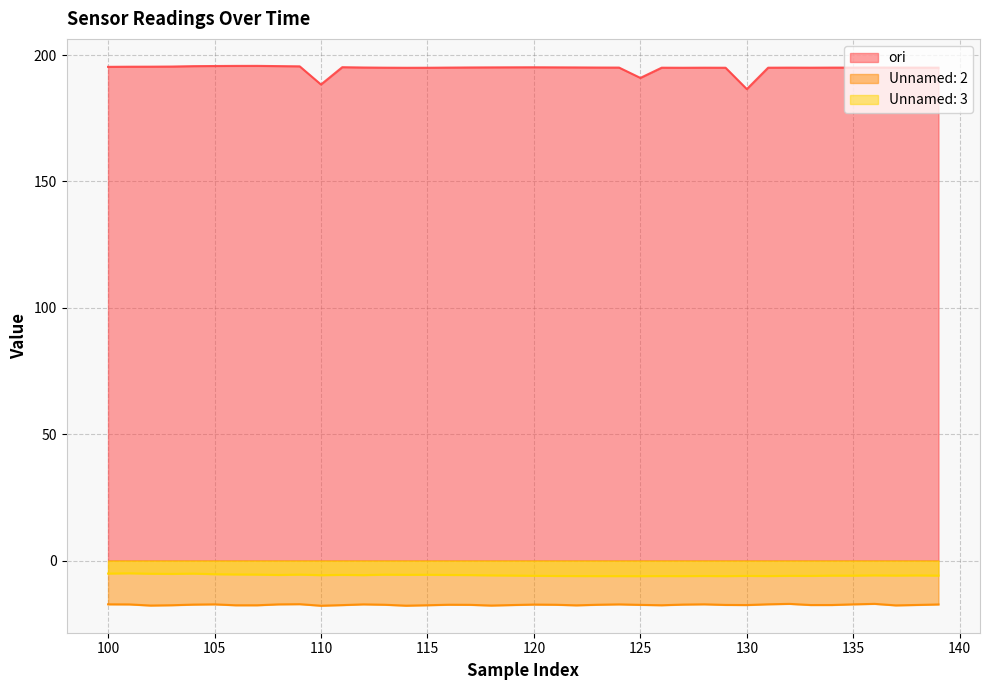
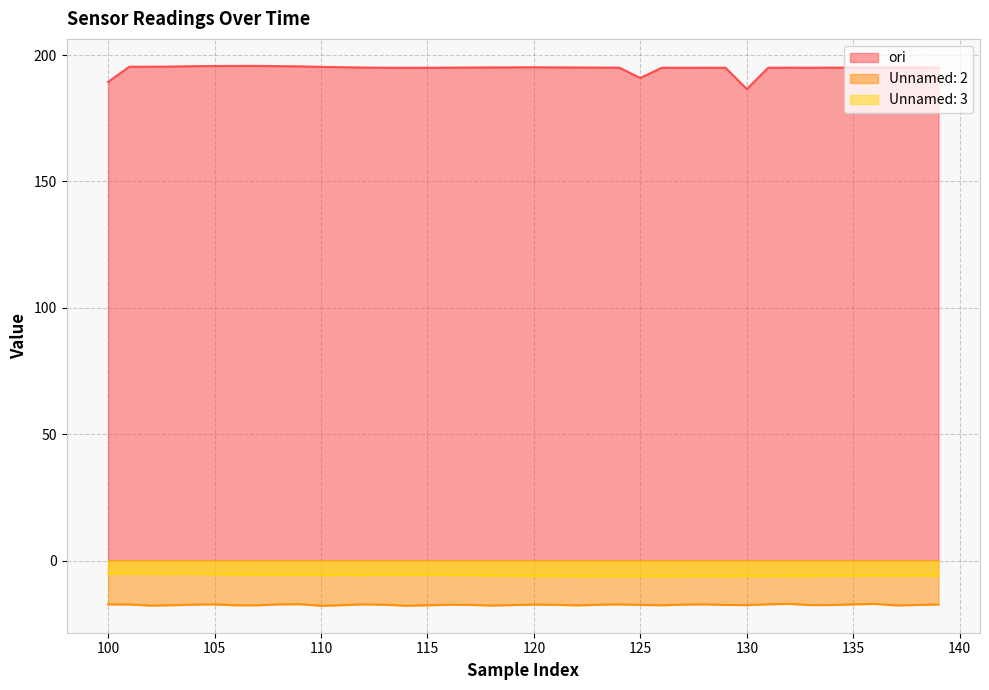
ori, 100: 195 -> 189
ori, 110: 188 -> 195
